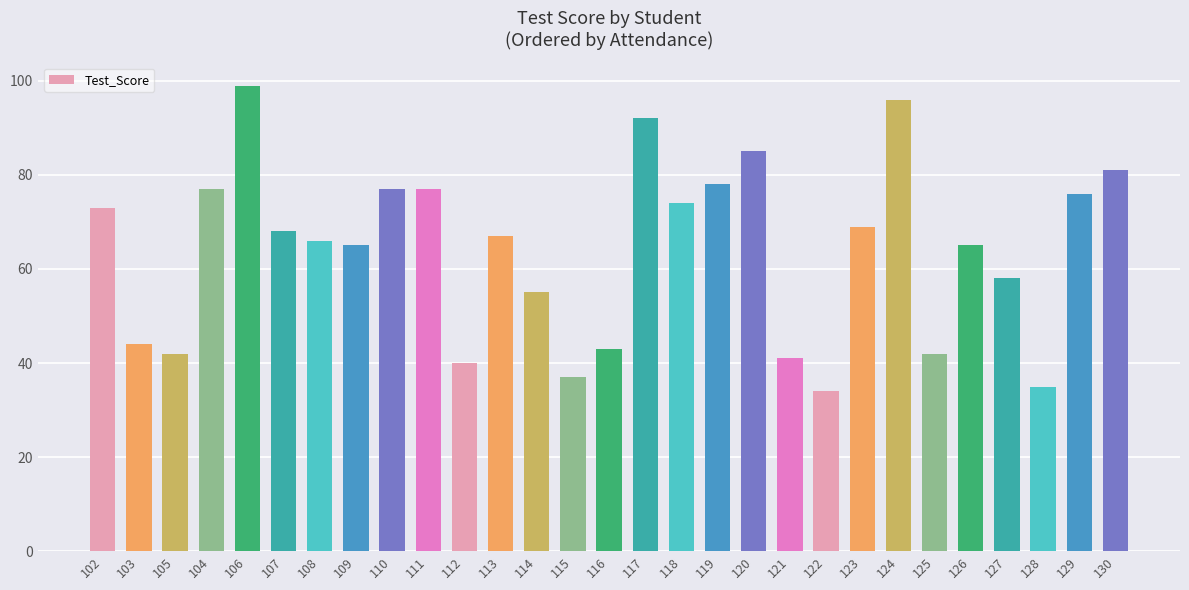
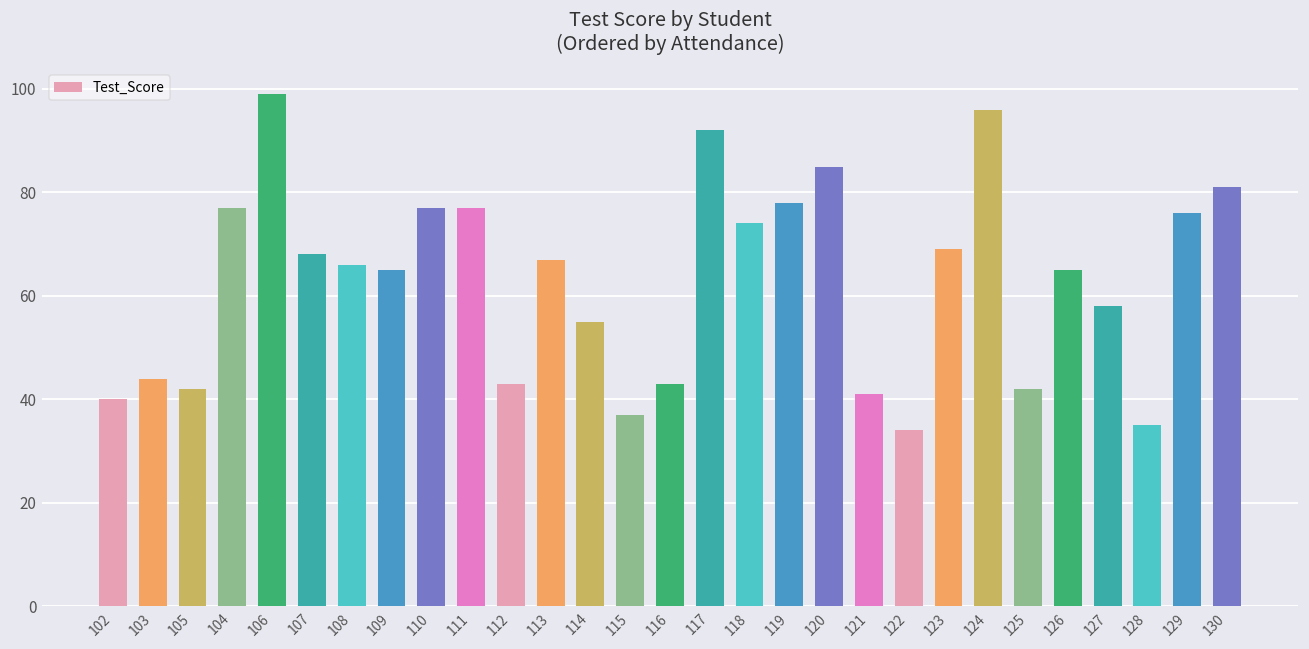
102: 73 -> 40
112: 40 -> 43
